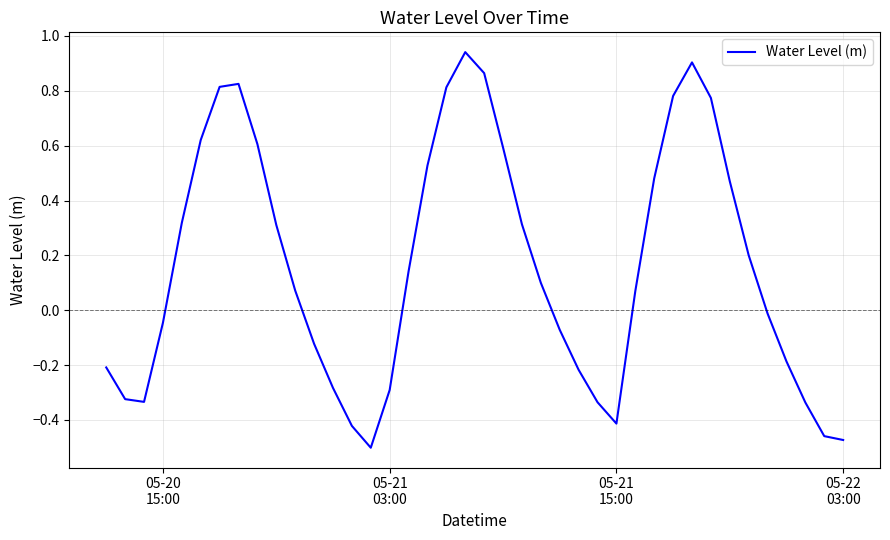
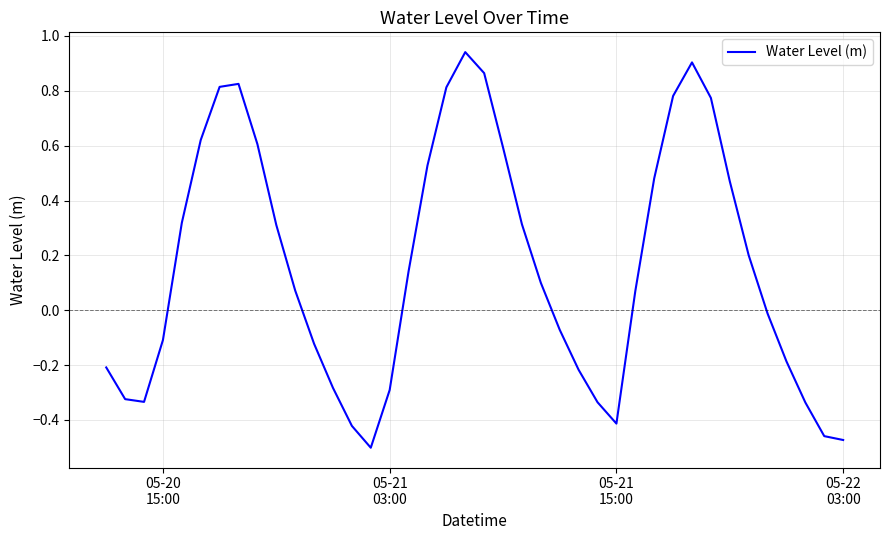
05-20 15:00: -0.05 -> -0.11
